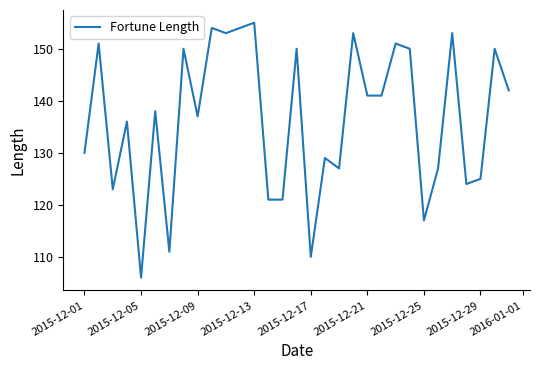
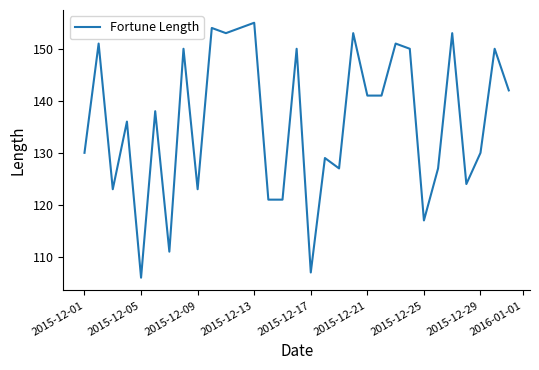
2015-12-09: 137 -> 123
2015-12-17: 110 -> 107
2015-12-29: 125 -> 130
